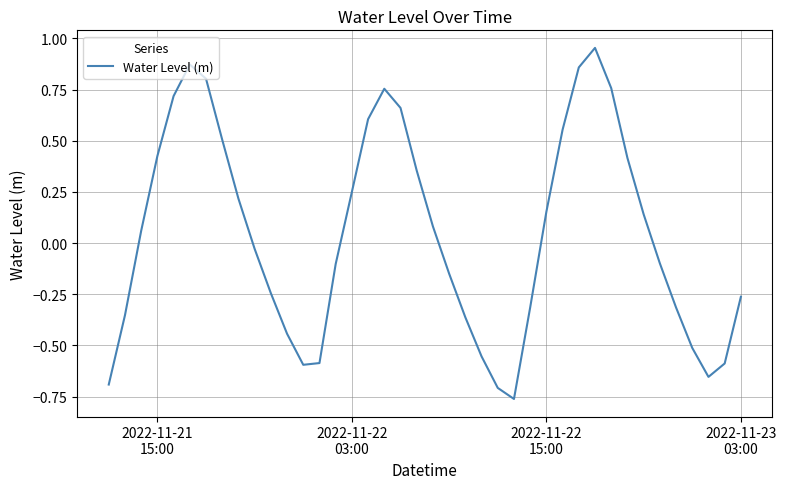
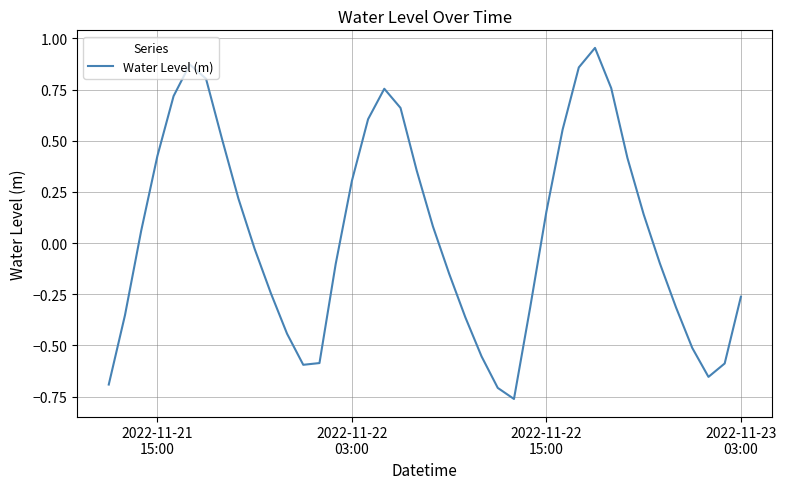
2022-11-22 03:00: 0.25 -> 0.30
